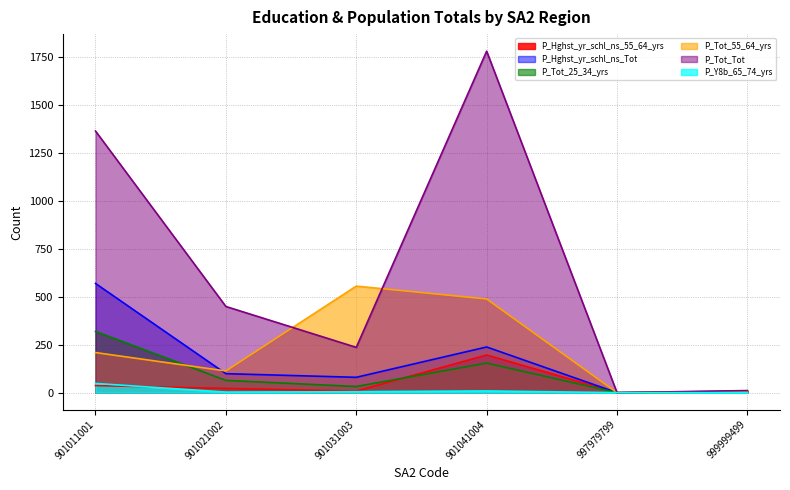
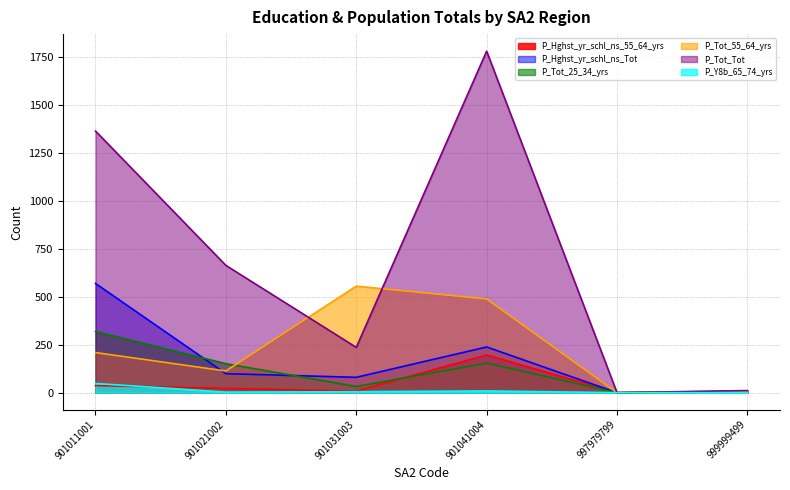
P_Tot_25_34_yrs, 901021002: 60 -> 150
P_Tot_Tot, 901021002: 450 -> 660
